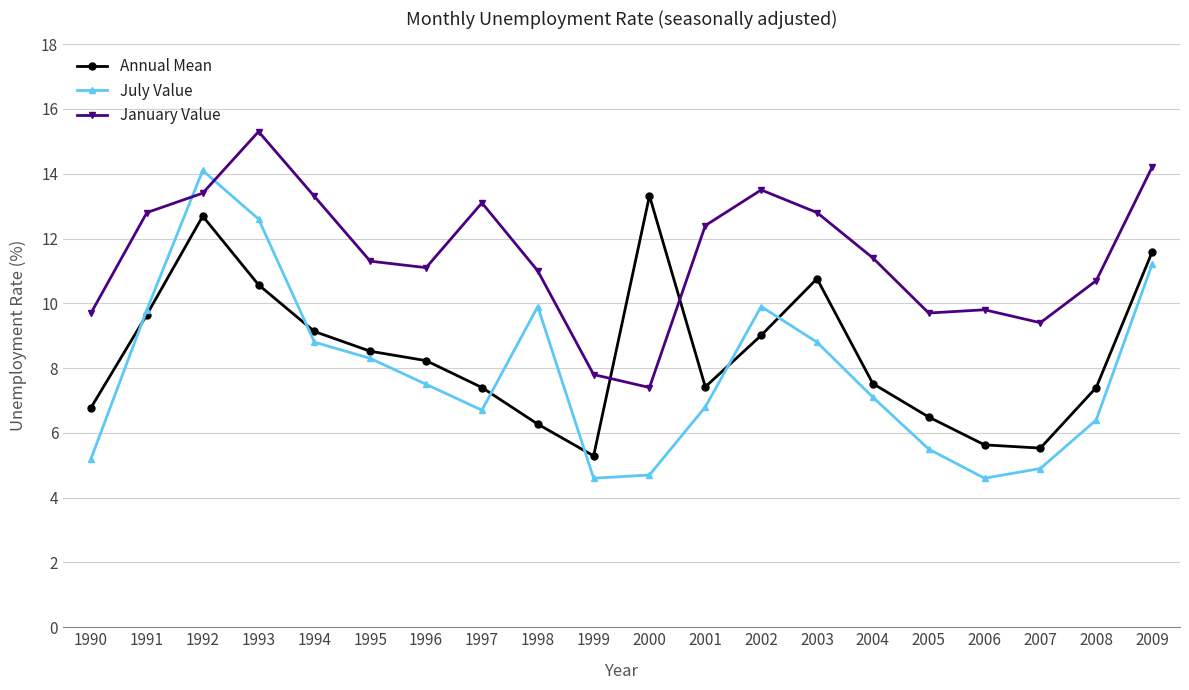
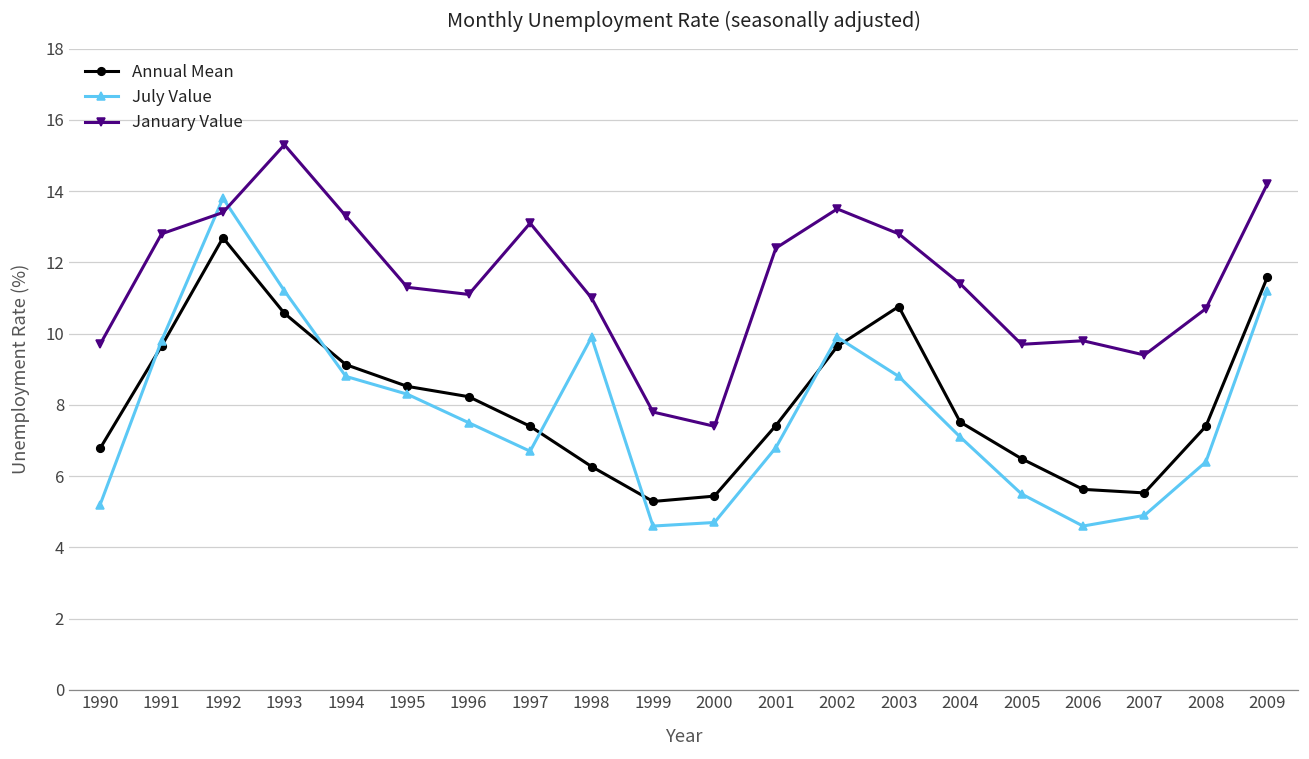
July Value, 1992: 14.1 -> 13.8
July Value, 1993: 12.6 -> 11.2
Annual Mean, 2000: 13.3 -> 5.4
Annual Mean, 2002: 9.0 -> 9.6
